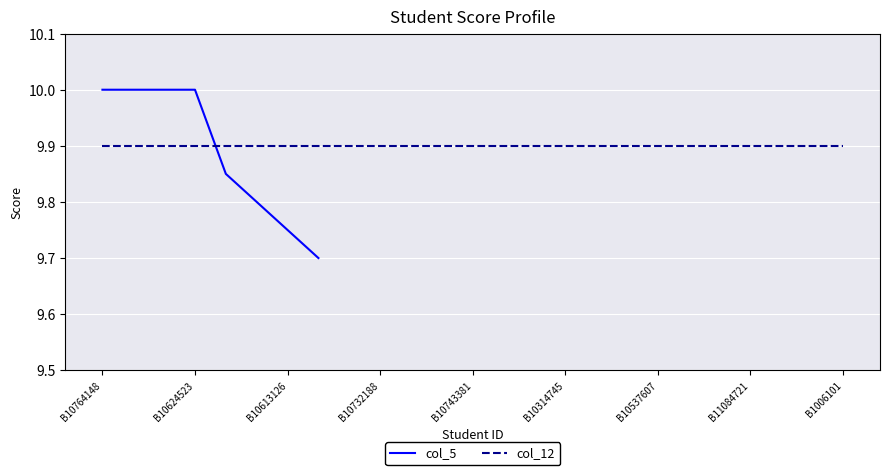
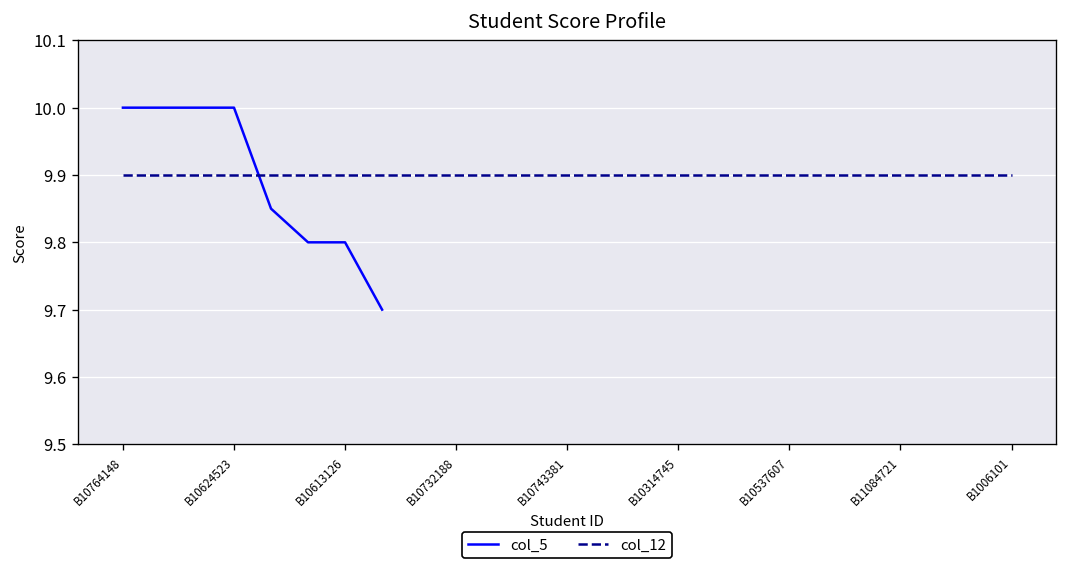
col_5, B10613126: 9.75 -> 9.80
